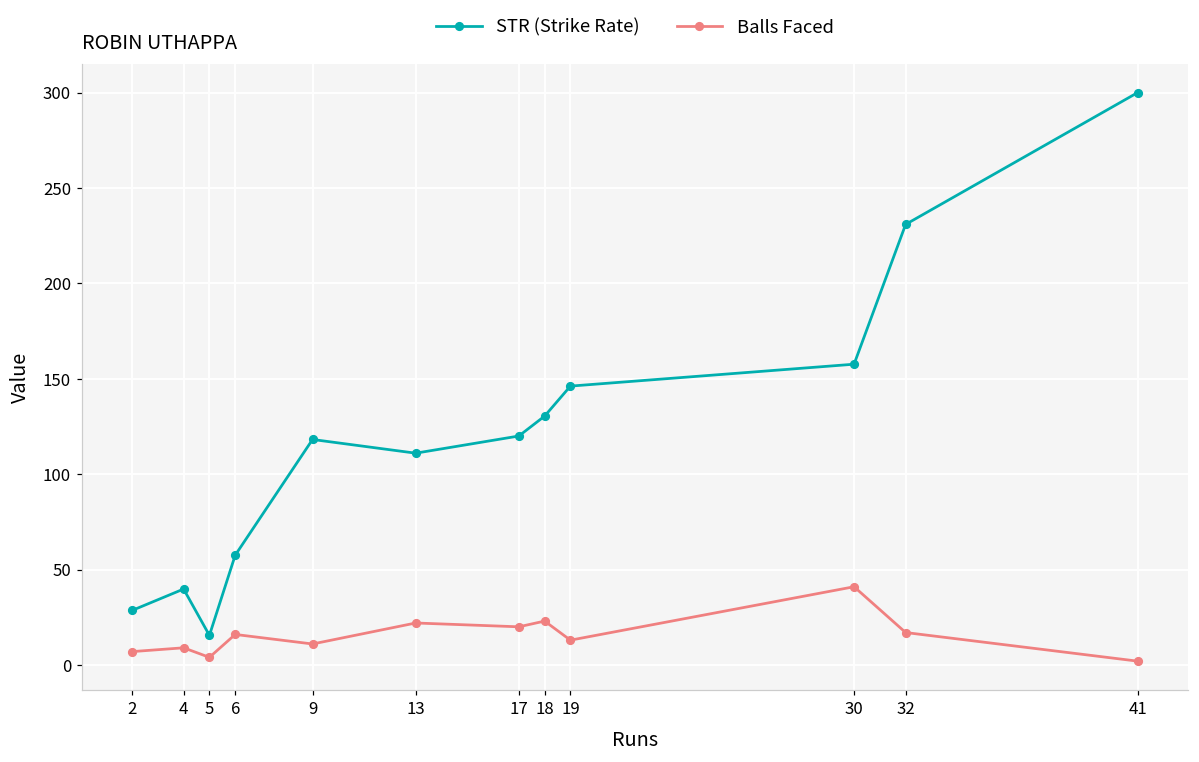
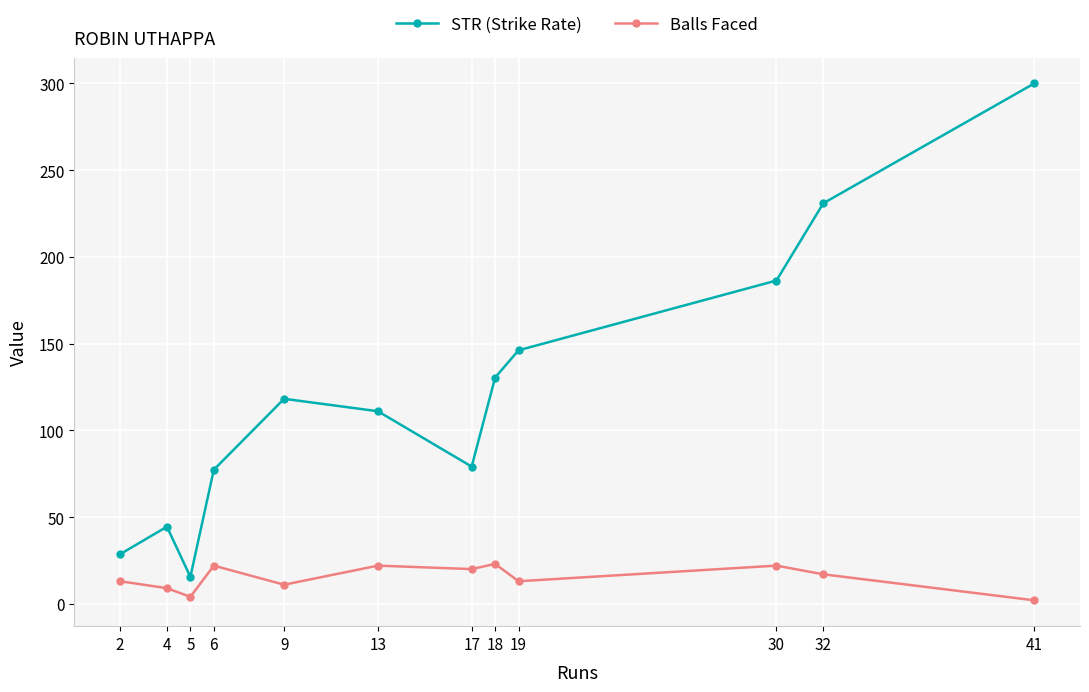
Balls Faced, 2: 7 -> 13
STR (Strike Rate), 4: 40 -> 44
STR (Strike Rate), 6: 58 -> 77
Balls Faced, 6: 16 -> 22
STR (Strike Rate), 17: 120 -> 79
STR (Strike Rate), 30: 158 -> 186
Balls Faced, 30: 41 -> 22
